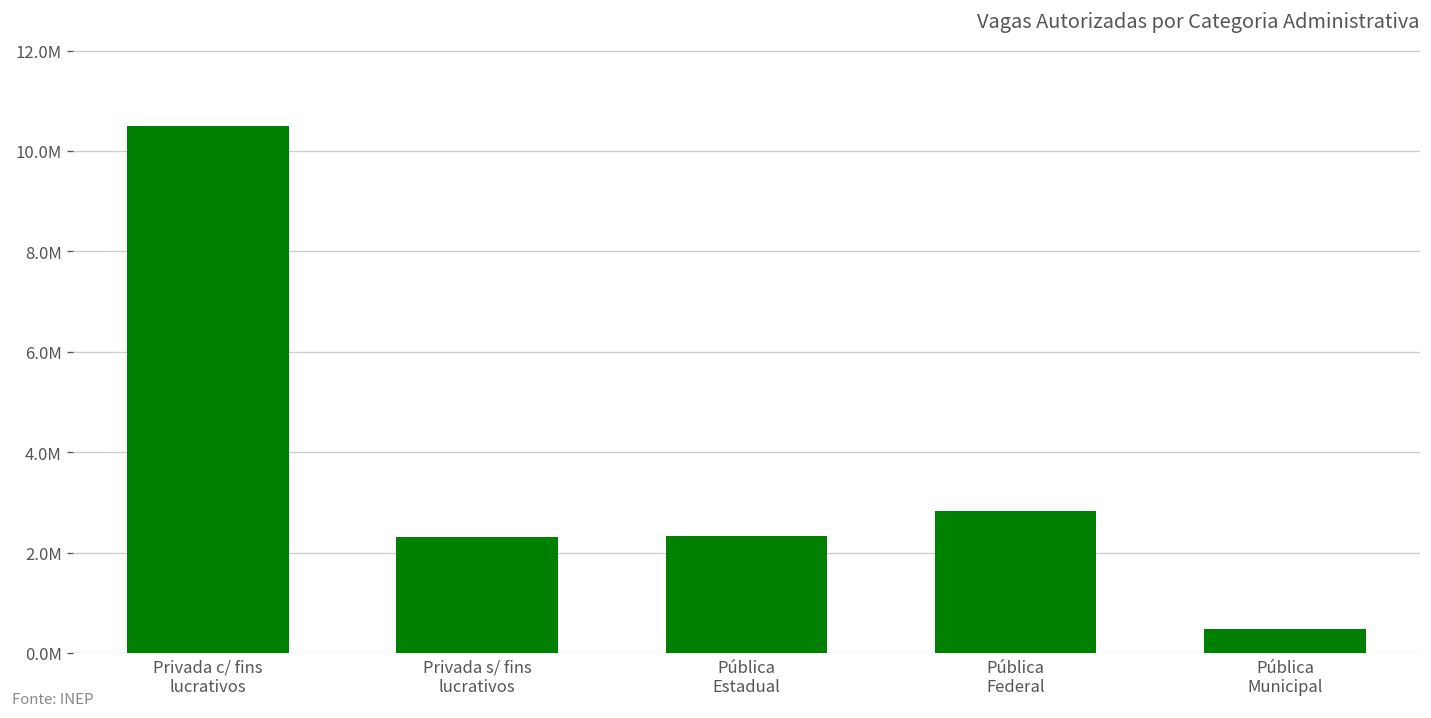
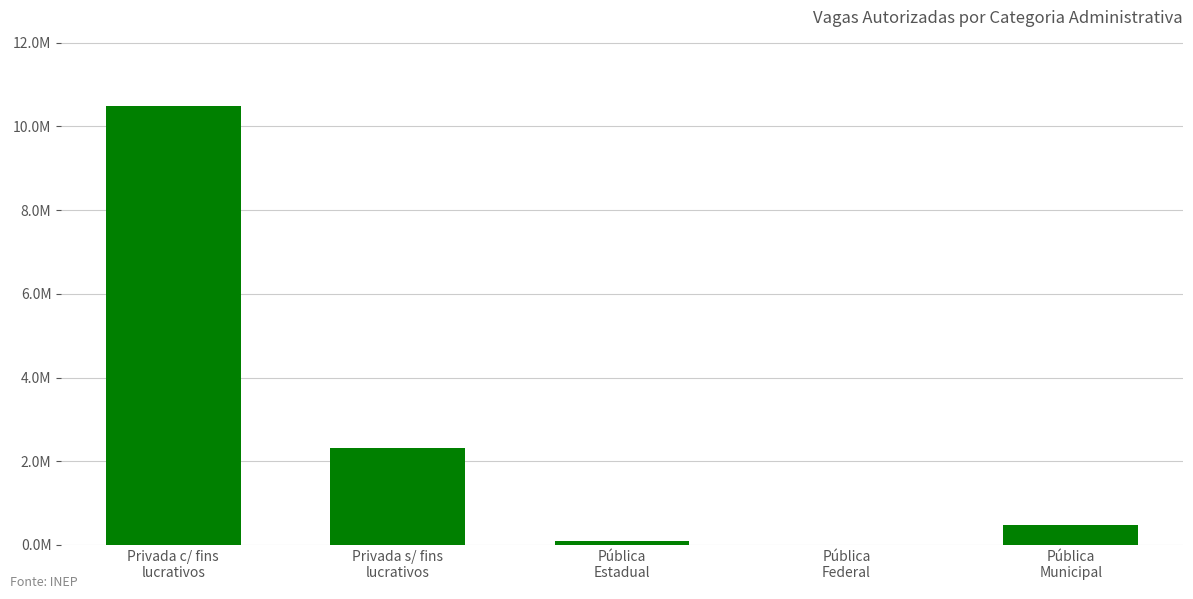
Pública Estadual: 2300000 -> 100000
Pública Federal: 2800000 -> 0
